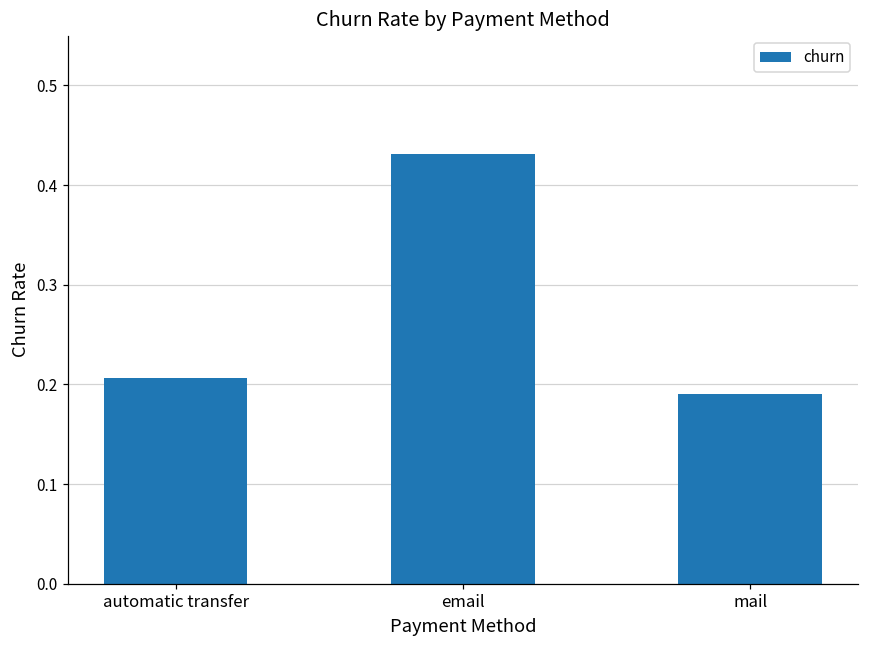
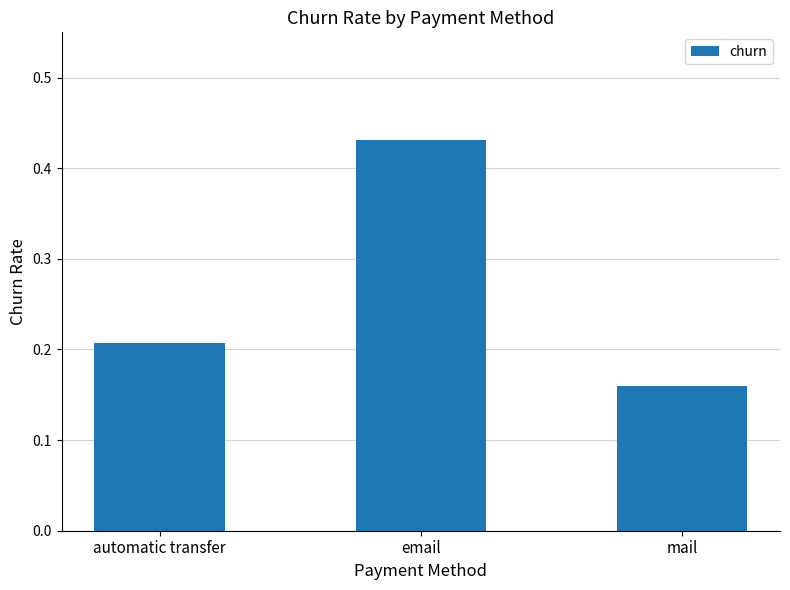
mail: 0.19 -> 0.16
